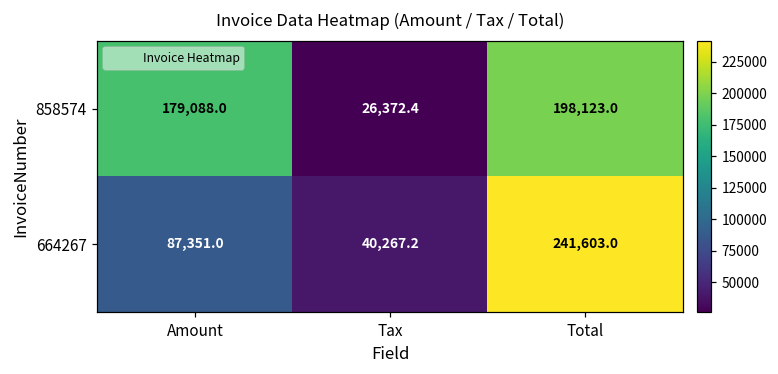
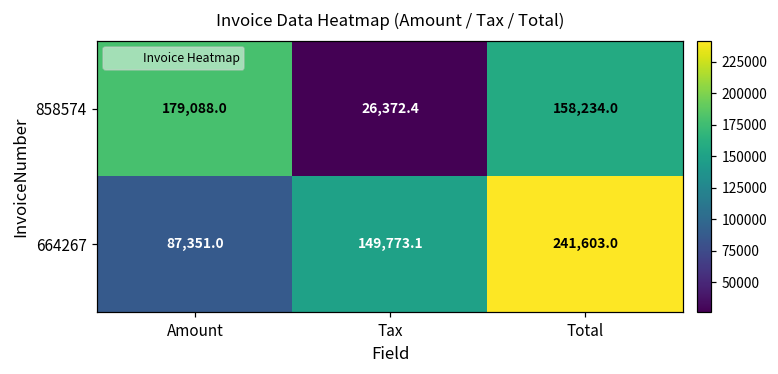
858574, Total: 198,123.0 -> 158,234.0
664267, Tax: 40,267.2 -> 149,773.1
